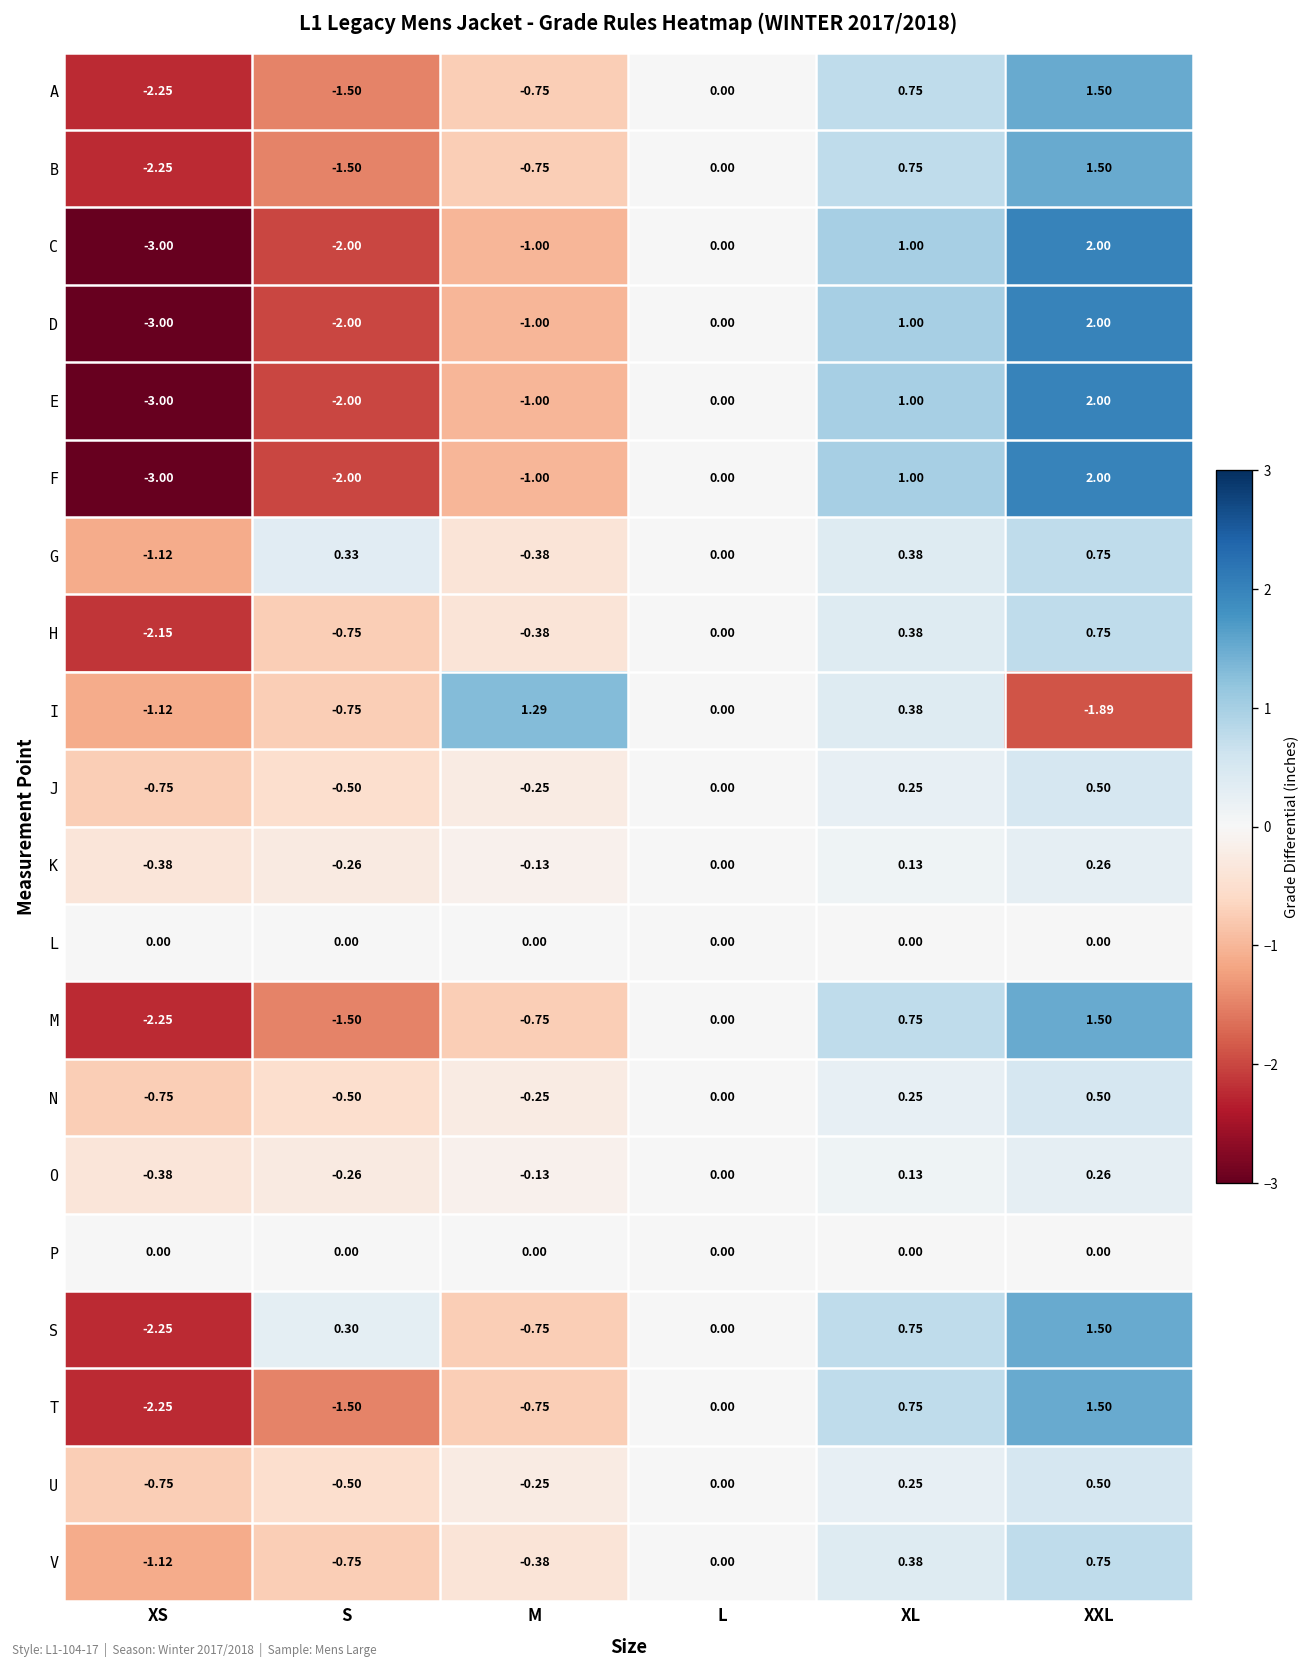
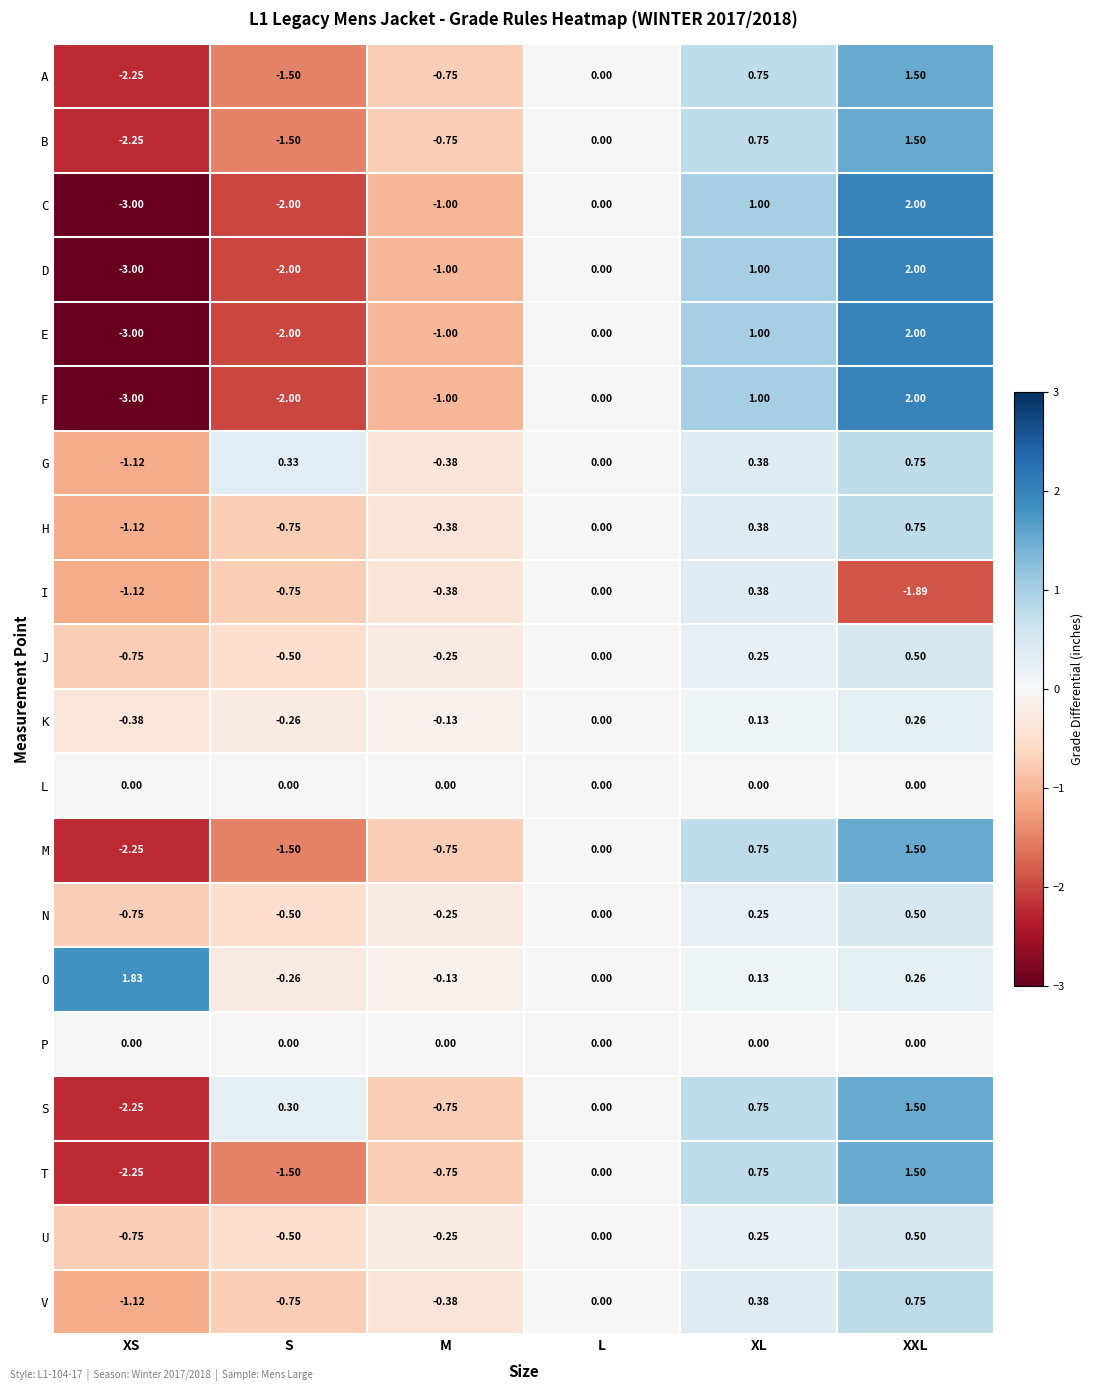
H, XS: -2.15 -> -1.12
I, M: 1.29 -> -0.38
O, XS: -0.38 -> 1.83
